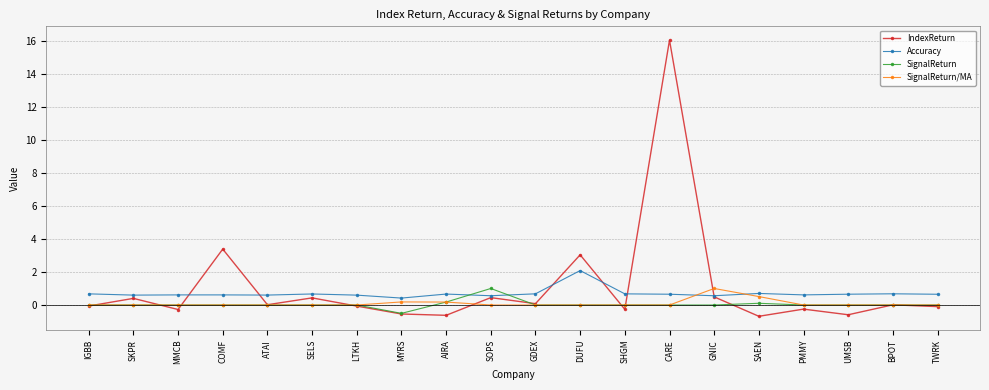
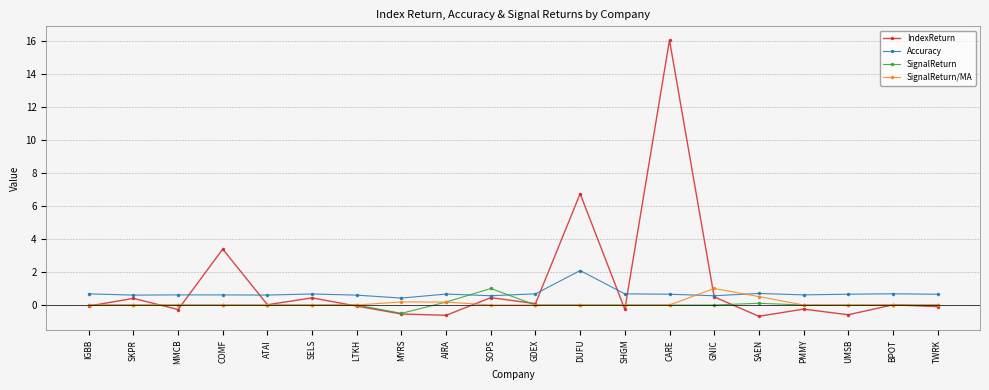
IndexReturn, DUFU: 3.0 -> 6.7
